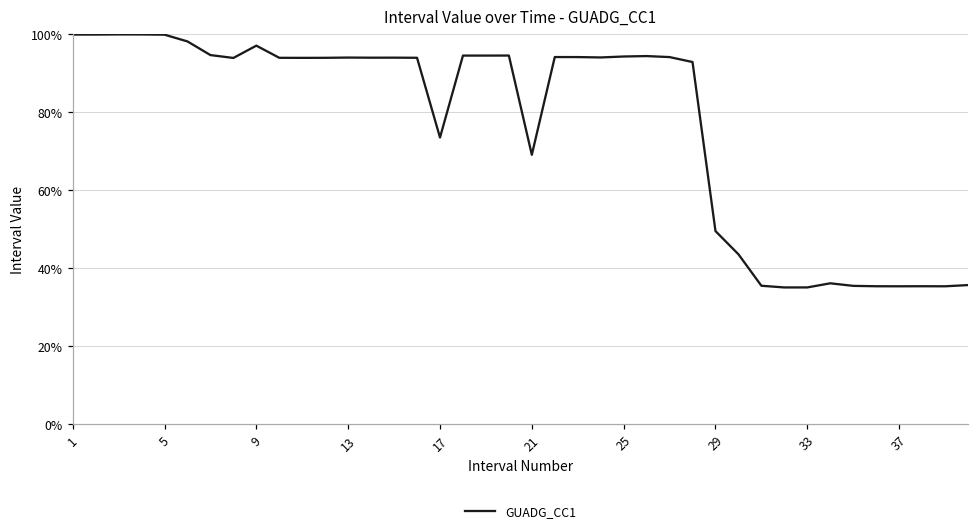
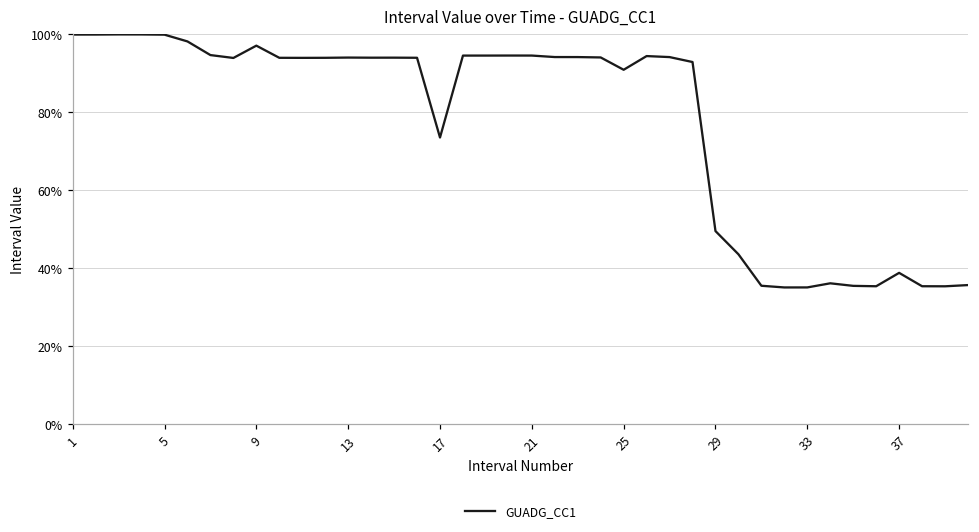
21: 69% -> 95%
25: 94% -> 91%
37: 35% -> 39%
